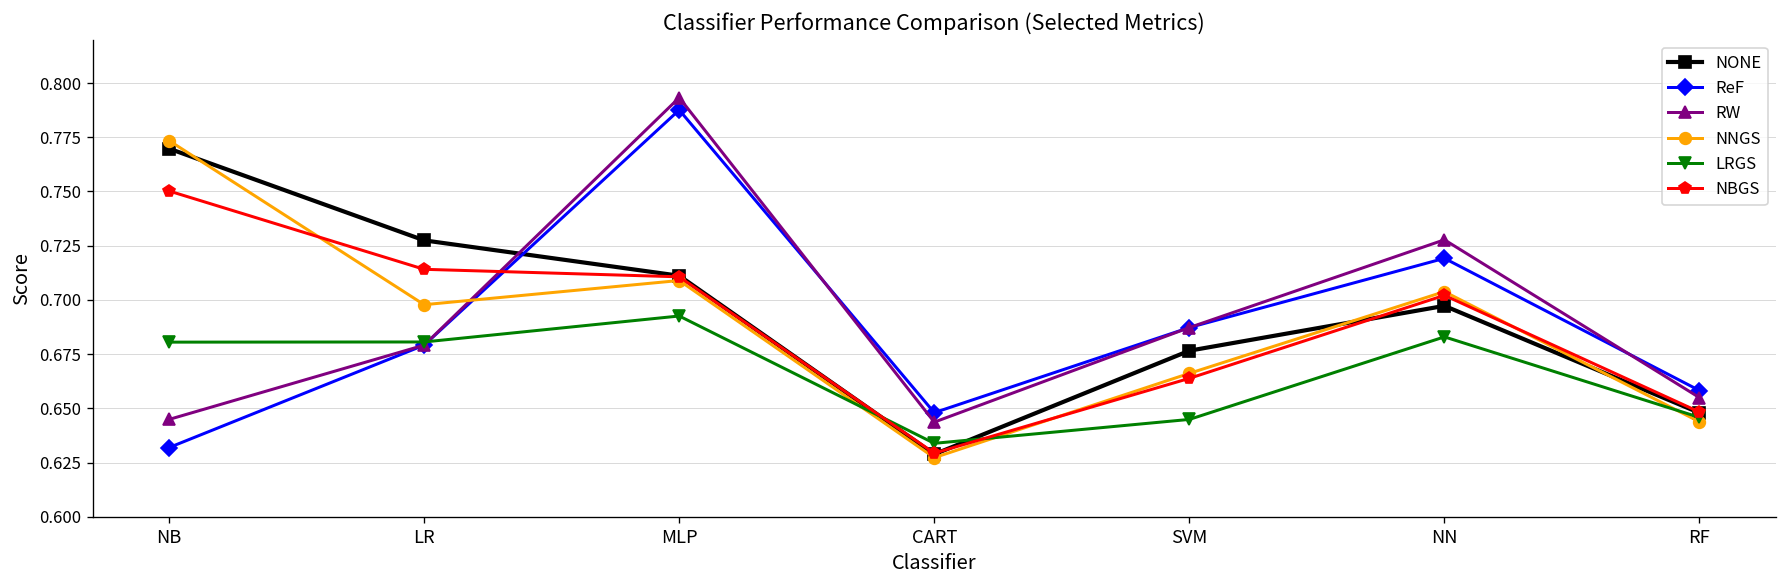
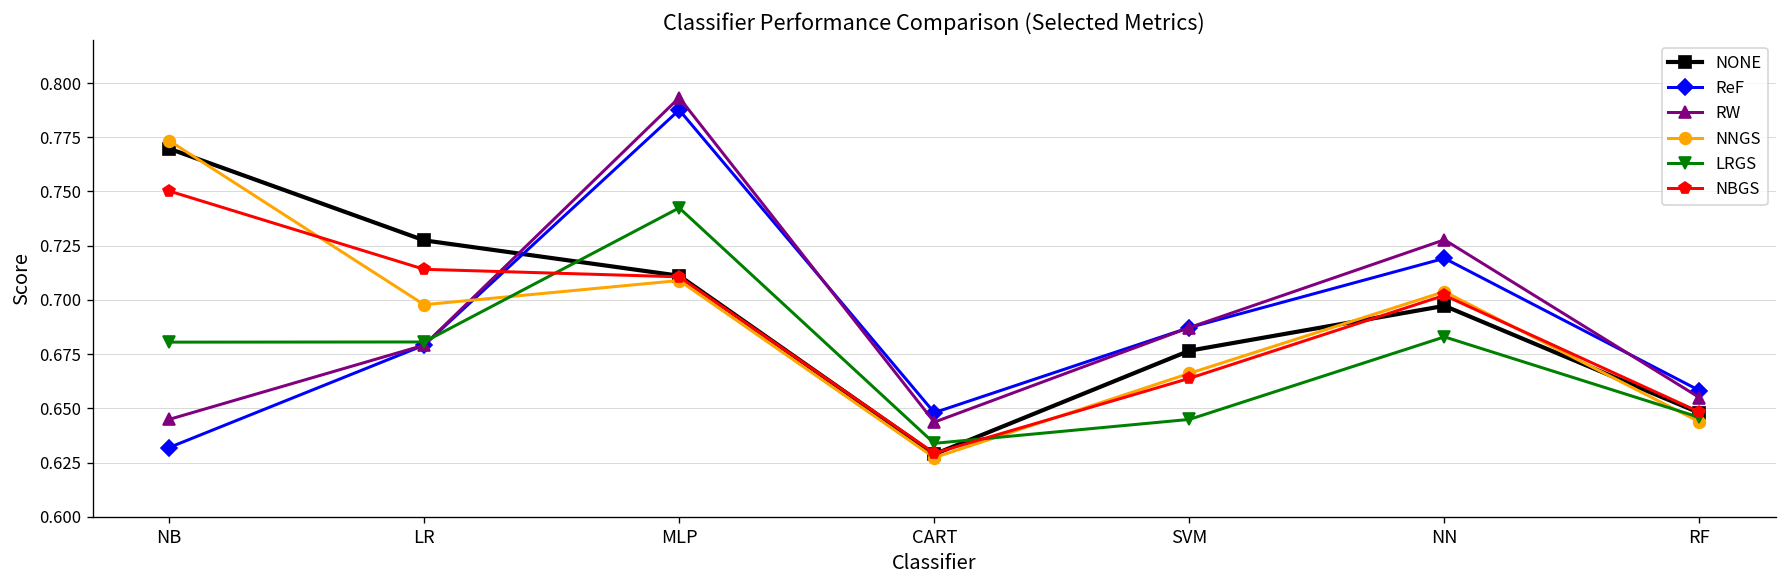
LRGS, MLP: 0.693 -> 0.742
